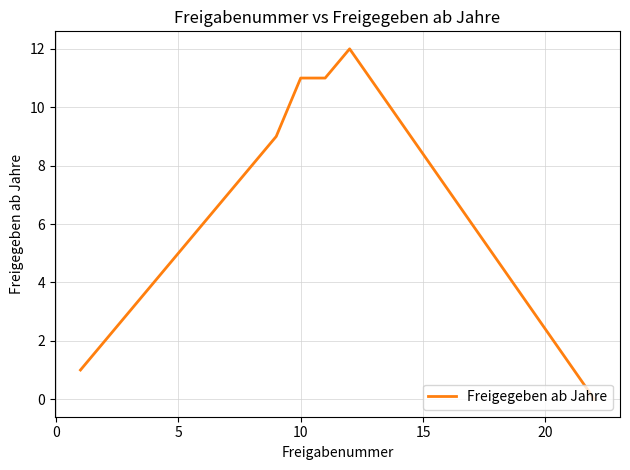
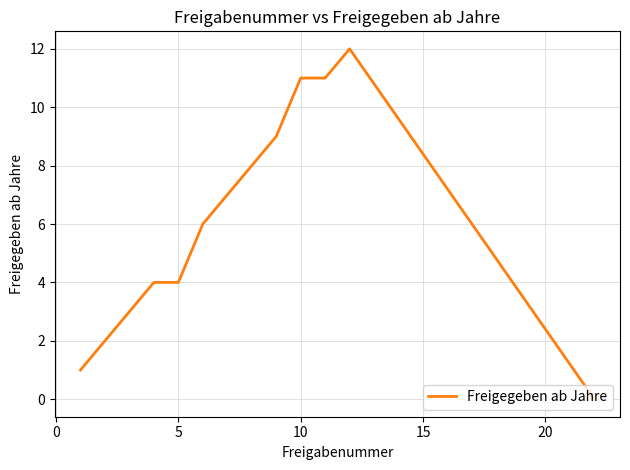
5: 5 -> 4
